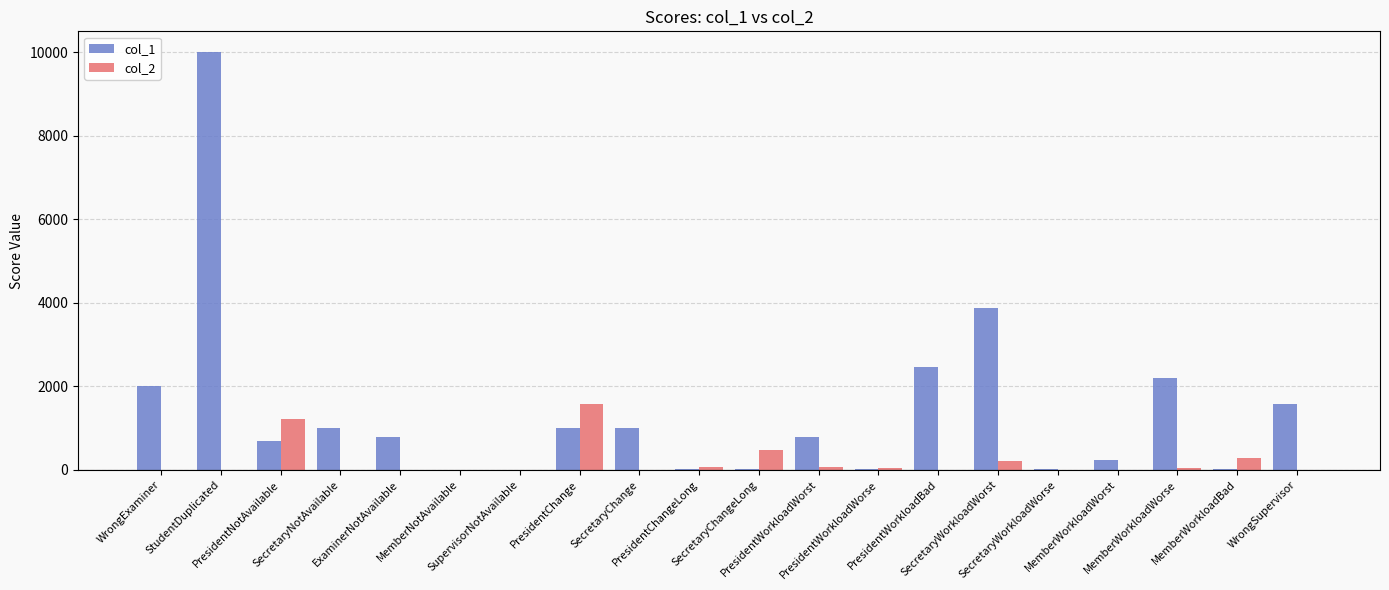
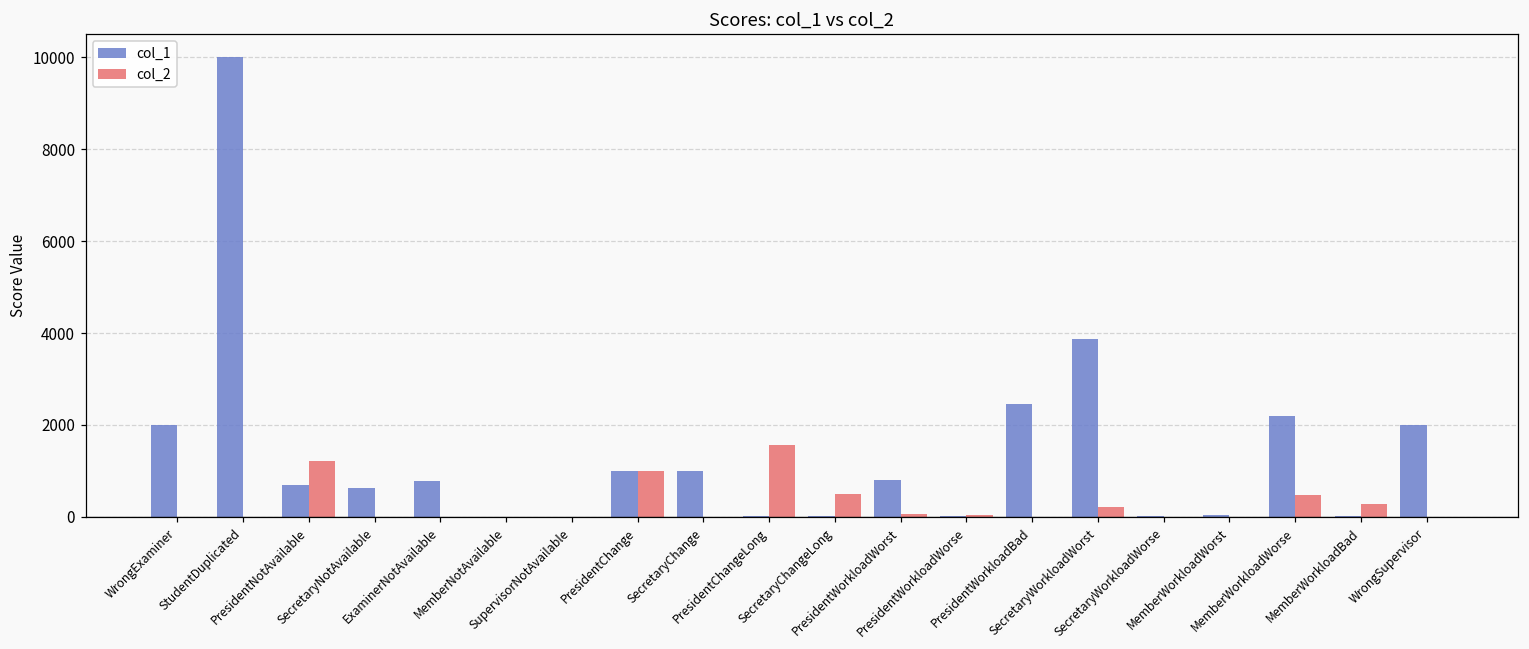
col_1, SecretaryNotAvailable: 1000 -> 600
col_2, PresidentChange: 1600 -> 1000
col_2, PresidentChangeLong: 100 -> 1600
col_1, MemberWorkloadWorst: 200 -> 0
col_2, MemberWorkloadWorse: 0 -> 500
col_1, WrongSupervisor: 1600 -> 2000
